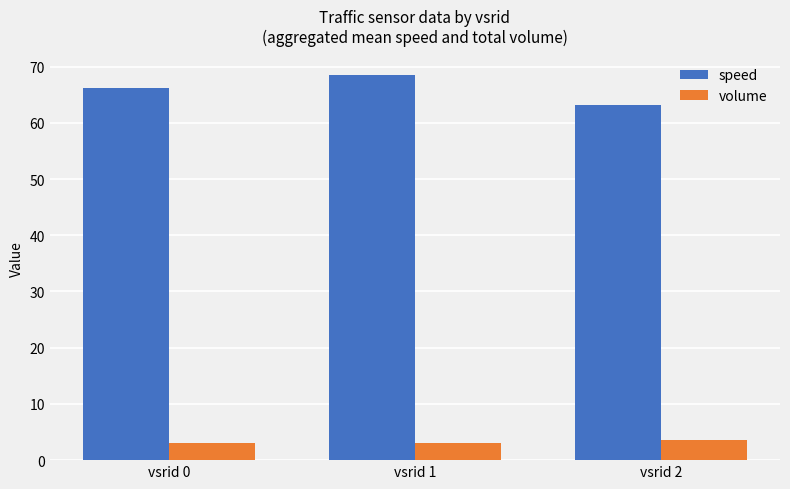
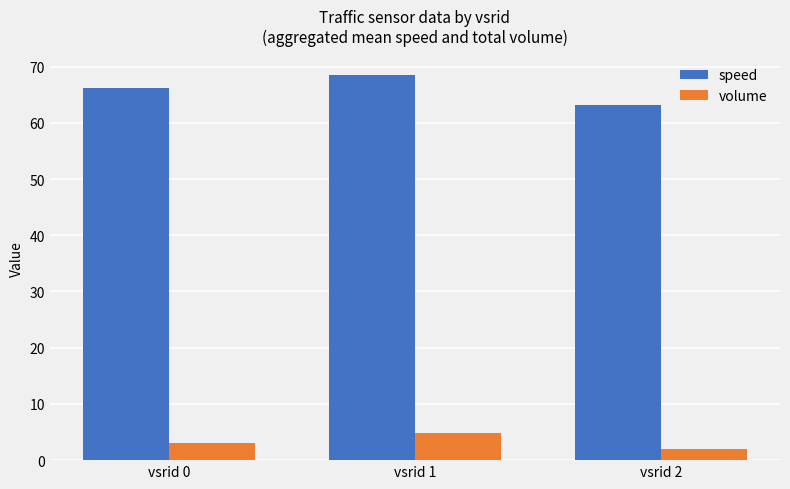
volume, vsrid 1: 3 -> 5
volume, vsrid 2: 4 -> 2
